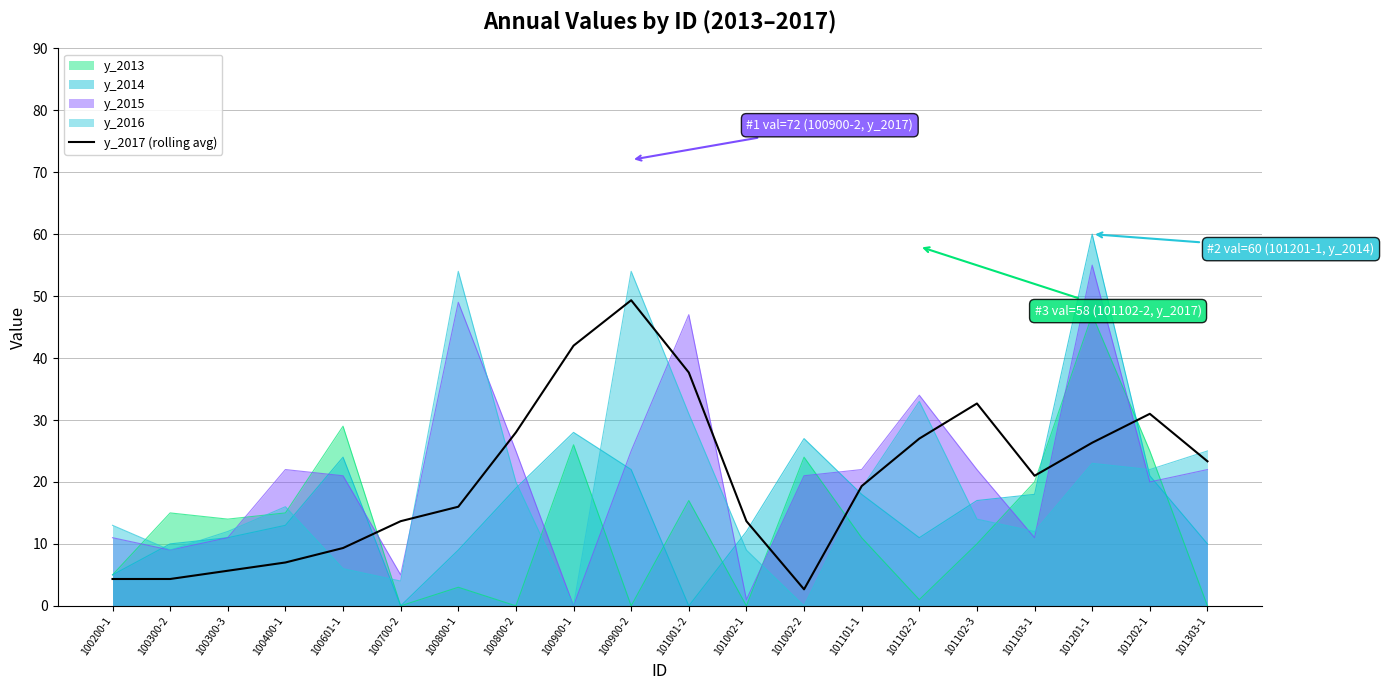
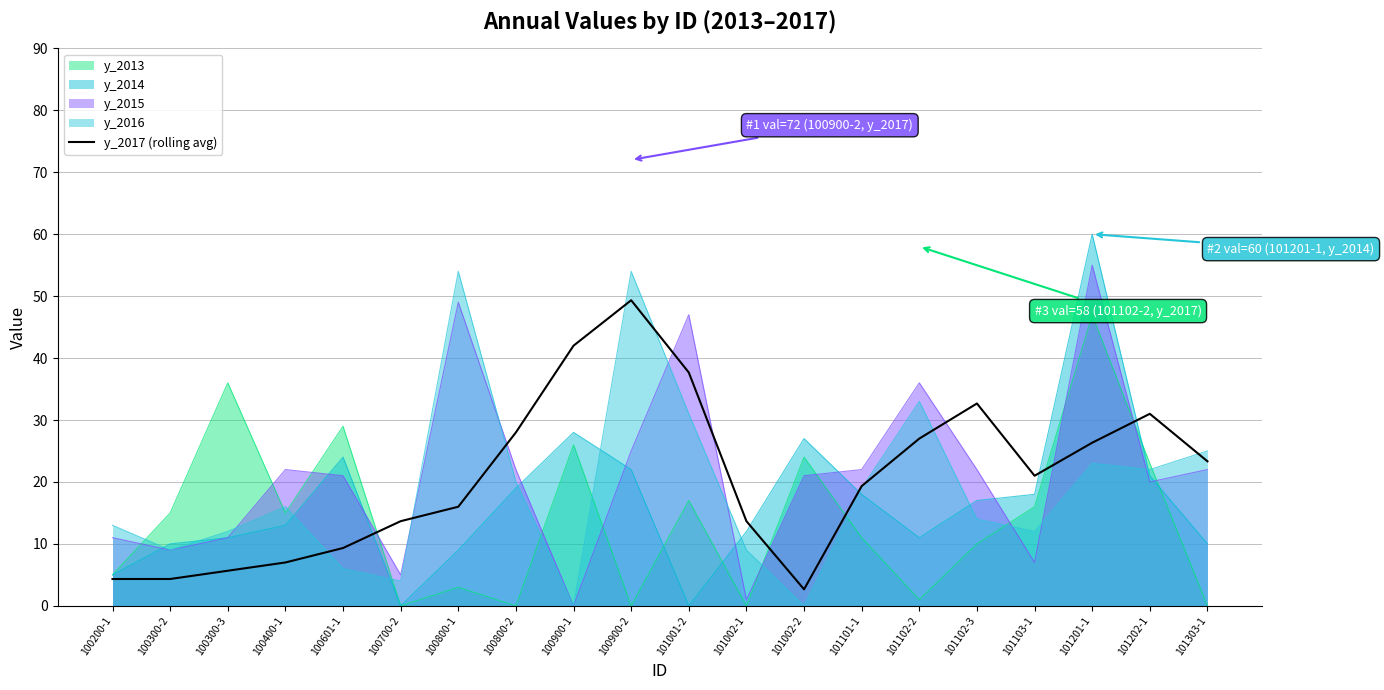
y_2013, 100300-3: 14 -> 36
y_2015, 100800-2: 25 -> 22
y_2015, 101102-2: 34 -> 36
y_2013, 101103-1: 20 -> 16
y_2015, 101103-1: 11 -> 7
y_2013, 101202-1: 25 -> 23
